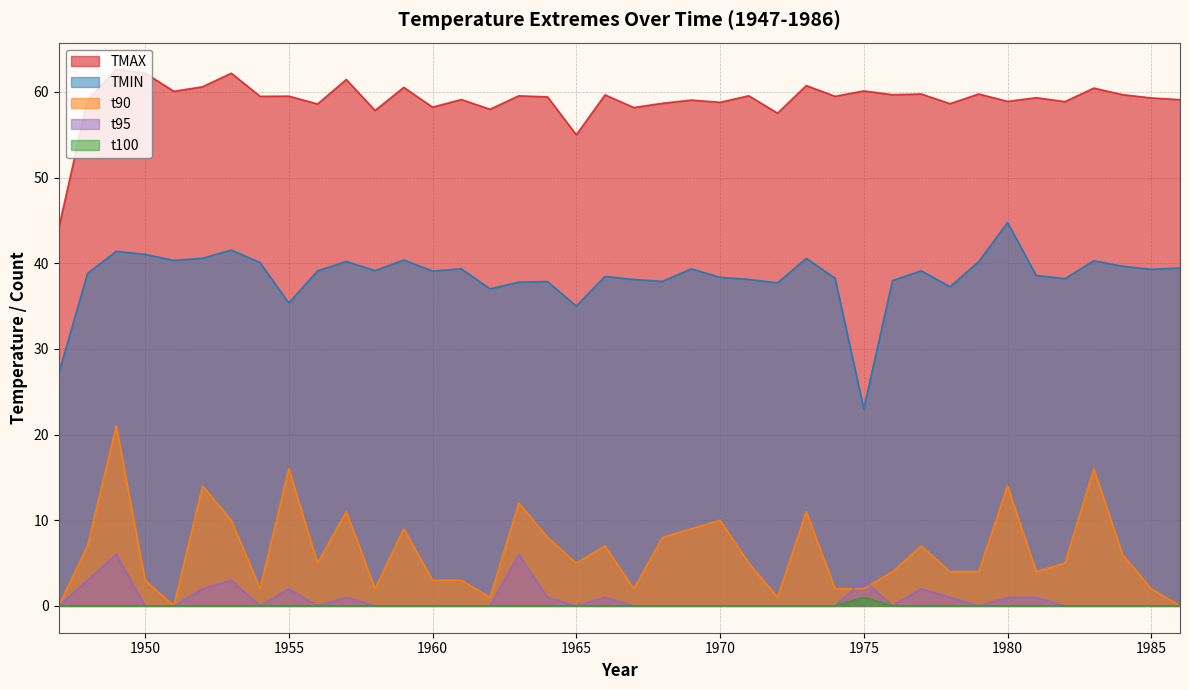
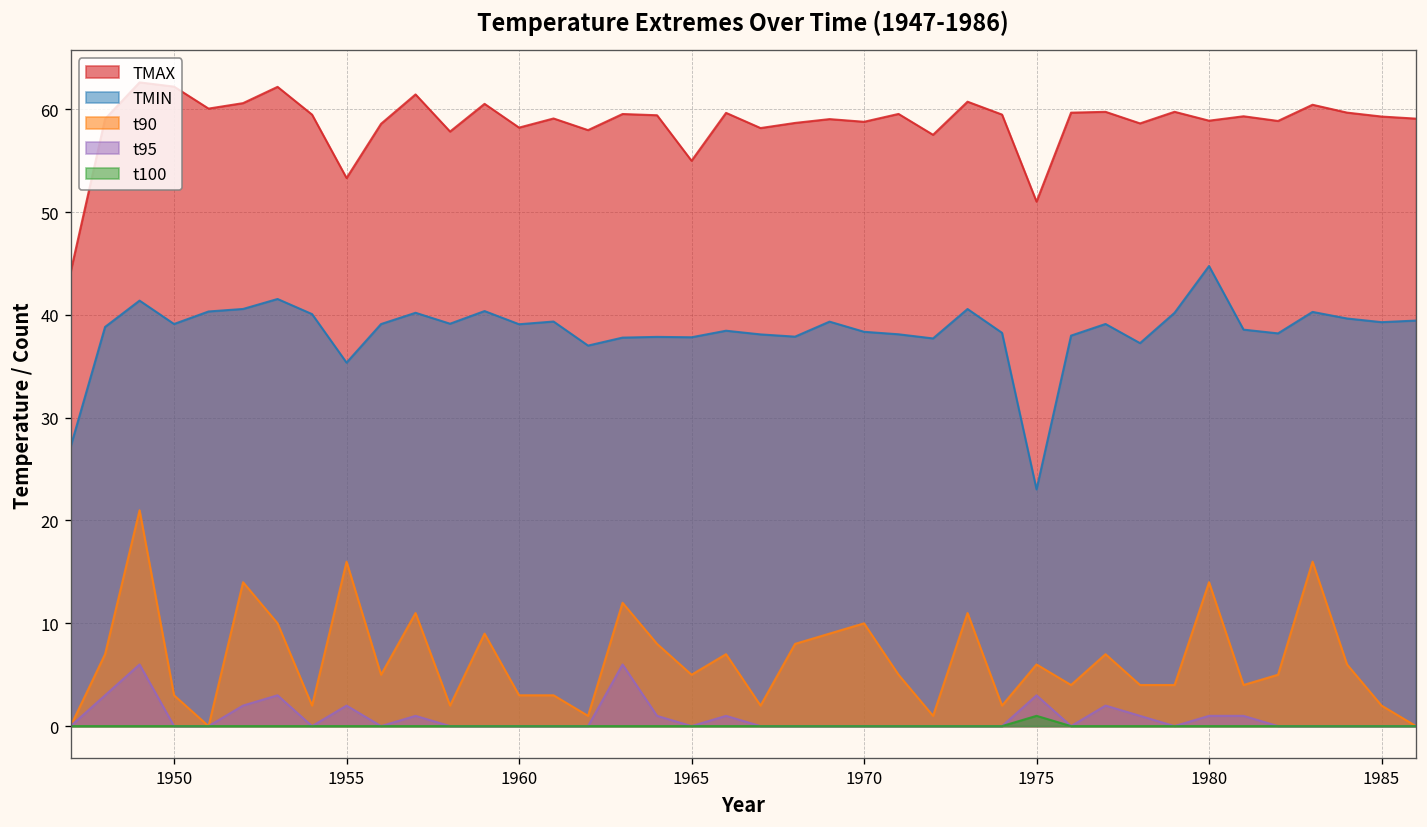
TMIN, 1950: 41 -> 39
TMAX, 1955: 60 -> 53
TMIN, 1965: 35 -> 38
TMAX, 1975: 60 -> 51
t90, 1975: 2 -> 6
